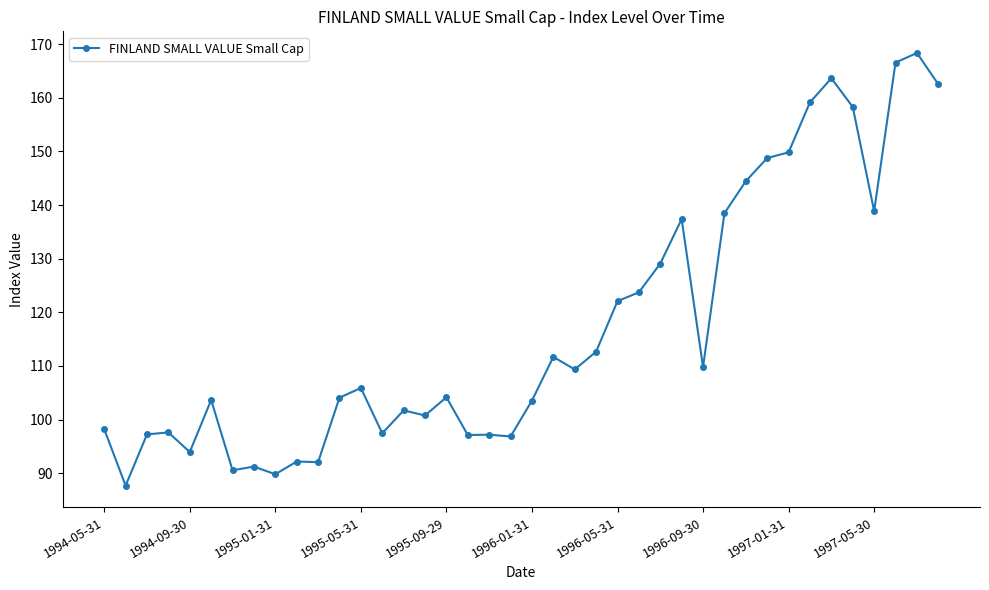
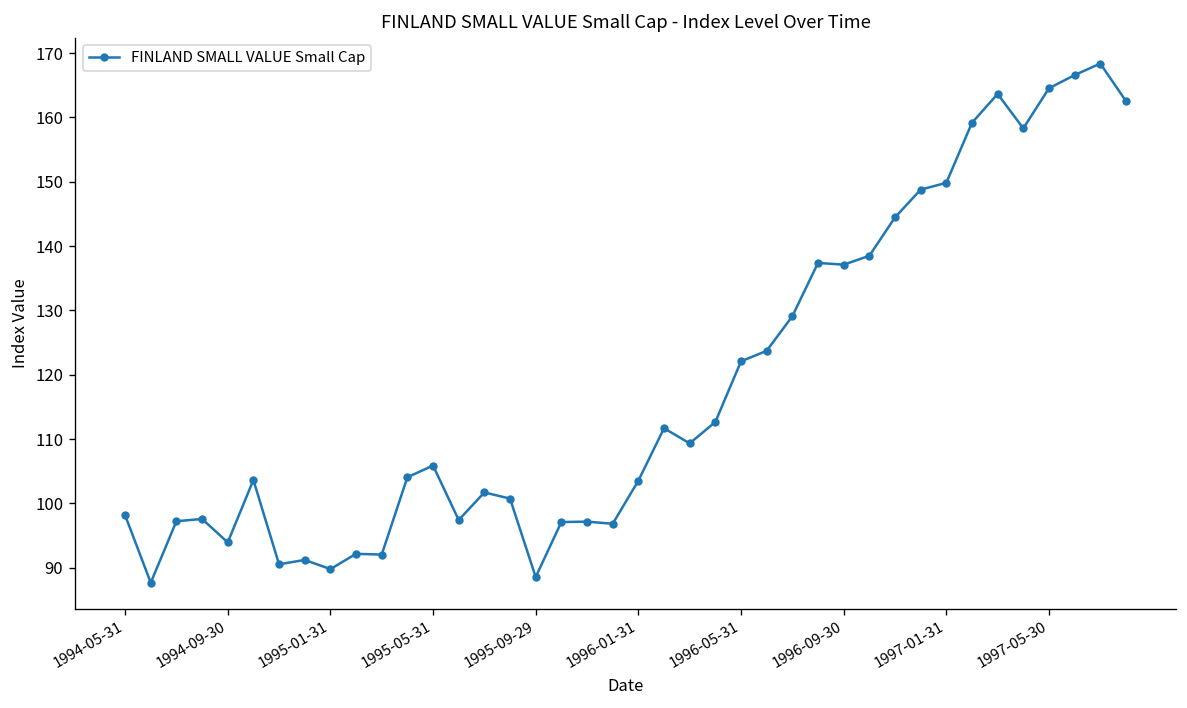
1995-09-29: 104 -> 89
1996-09-30: 110 -> 137
1997-05-30: 139 -> 165
